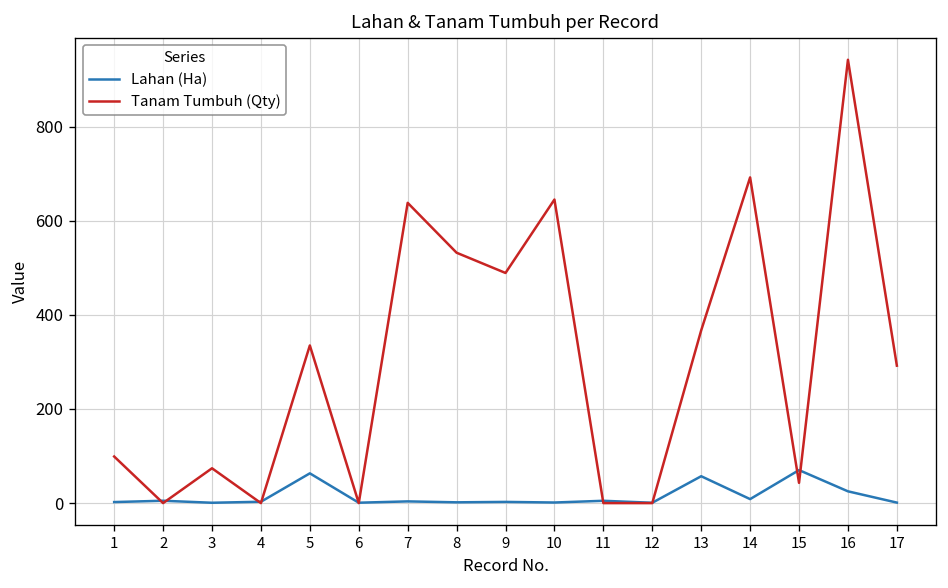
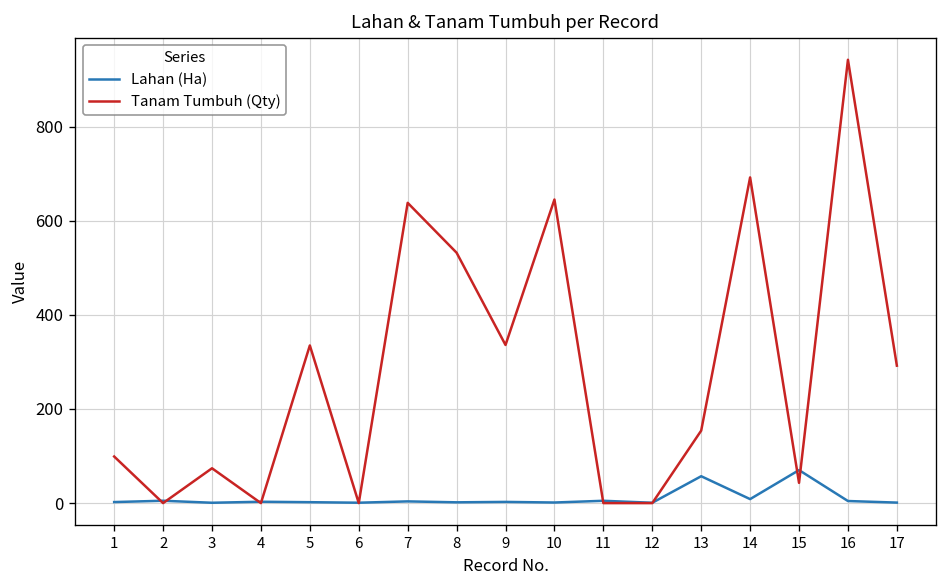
Lahan (Ha), 5: 60 -> 0
Tanam Tumbuh (Qty), 9: 490 -> 340
Tanam Tumbuh (Qty), 13: 370 -> 150
Lahan (Ha), 16: 30 -> 0
